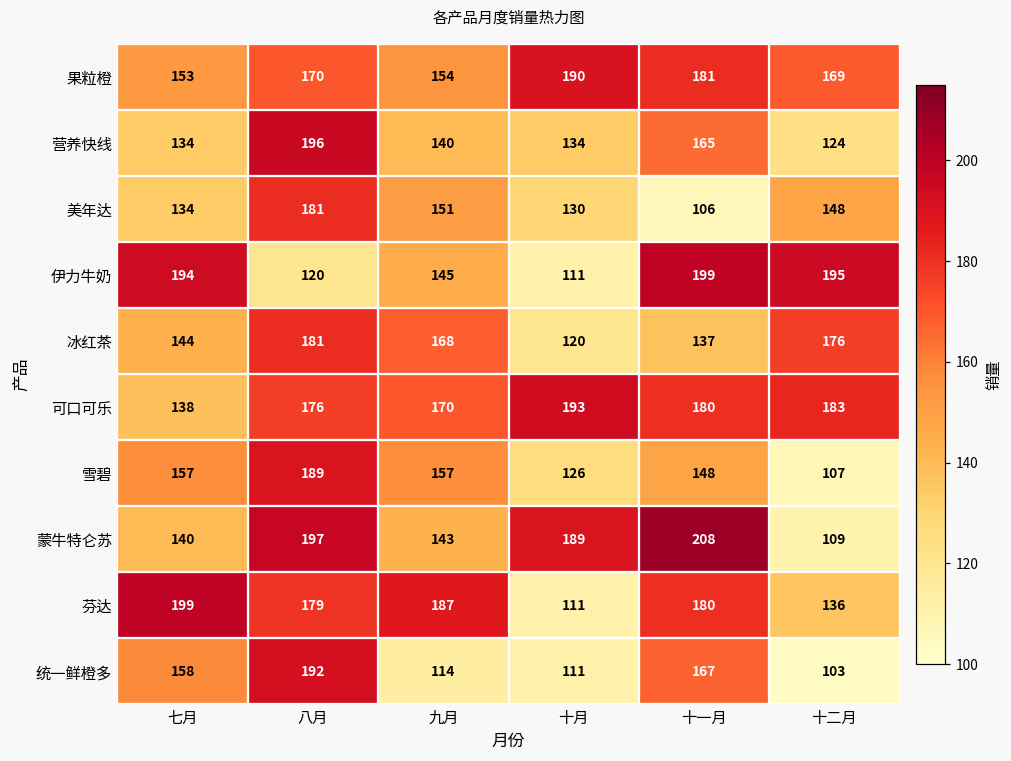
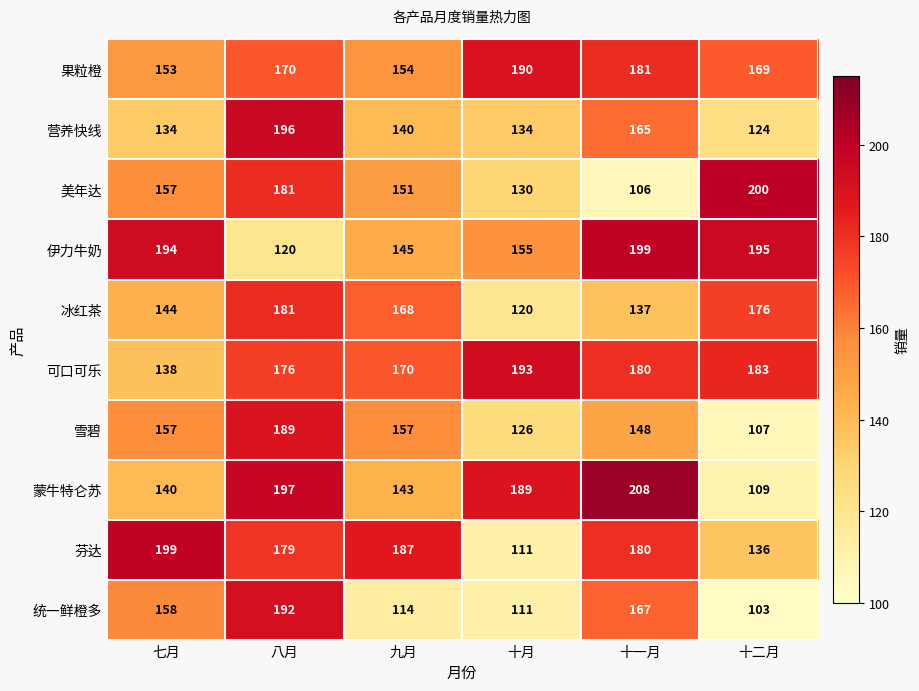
美年达, 七月: 134 -> 157
美年达, 十二月: 148 -> 200
伊力牛奶, 十月: 111 -> 155
